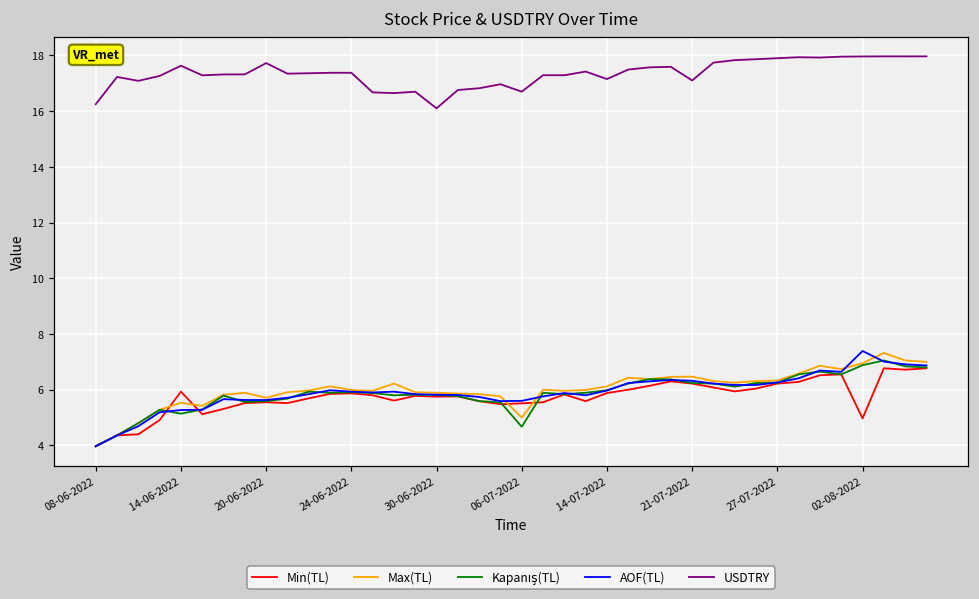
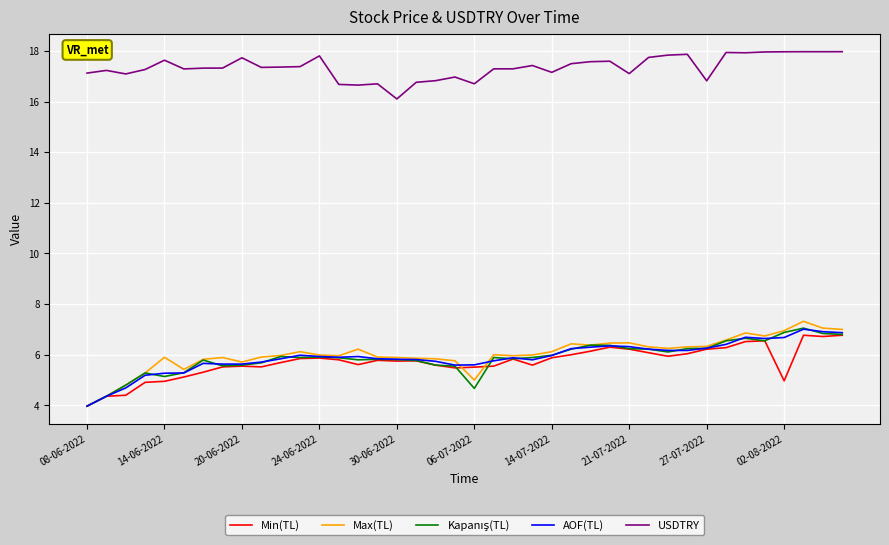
USDTRY, 08-06-2022: 16.3 -> 17.1
Min(TL), 14-06-2022: 5.9 -> 5.0
Max(TL), 14-06-2022: 5.5 -> 5.9
USDTRY, 24-06-2022: 17.4 -> 17.8
USDTRY, 27-07-2022: 17.9 -> 16.8
AOF(TL), 02-08-2022: 7.4 -> 6.7
